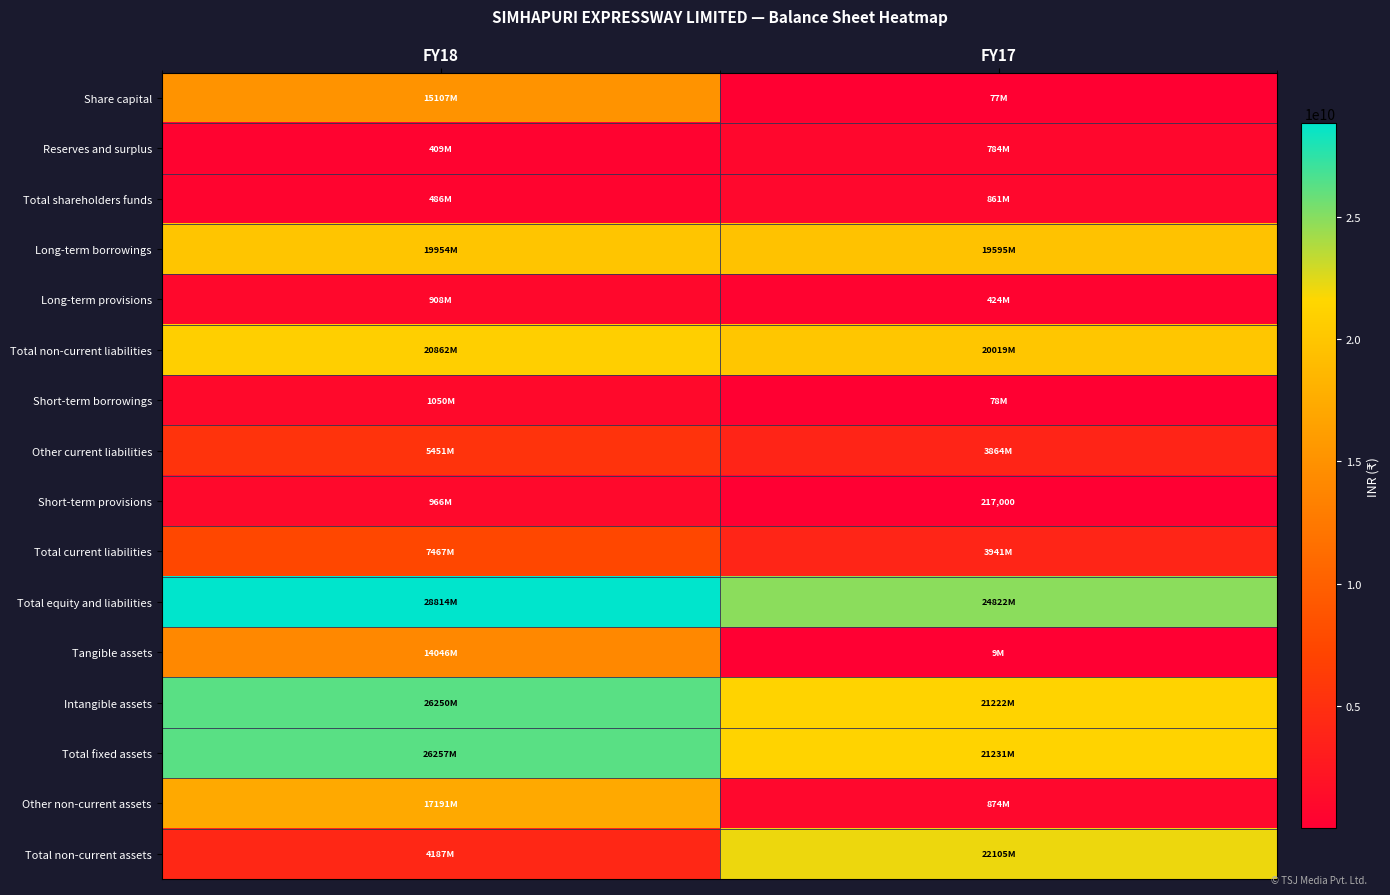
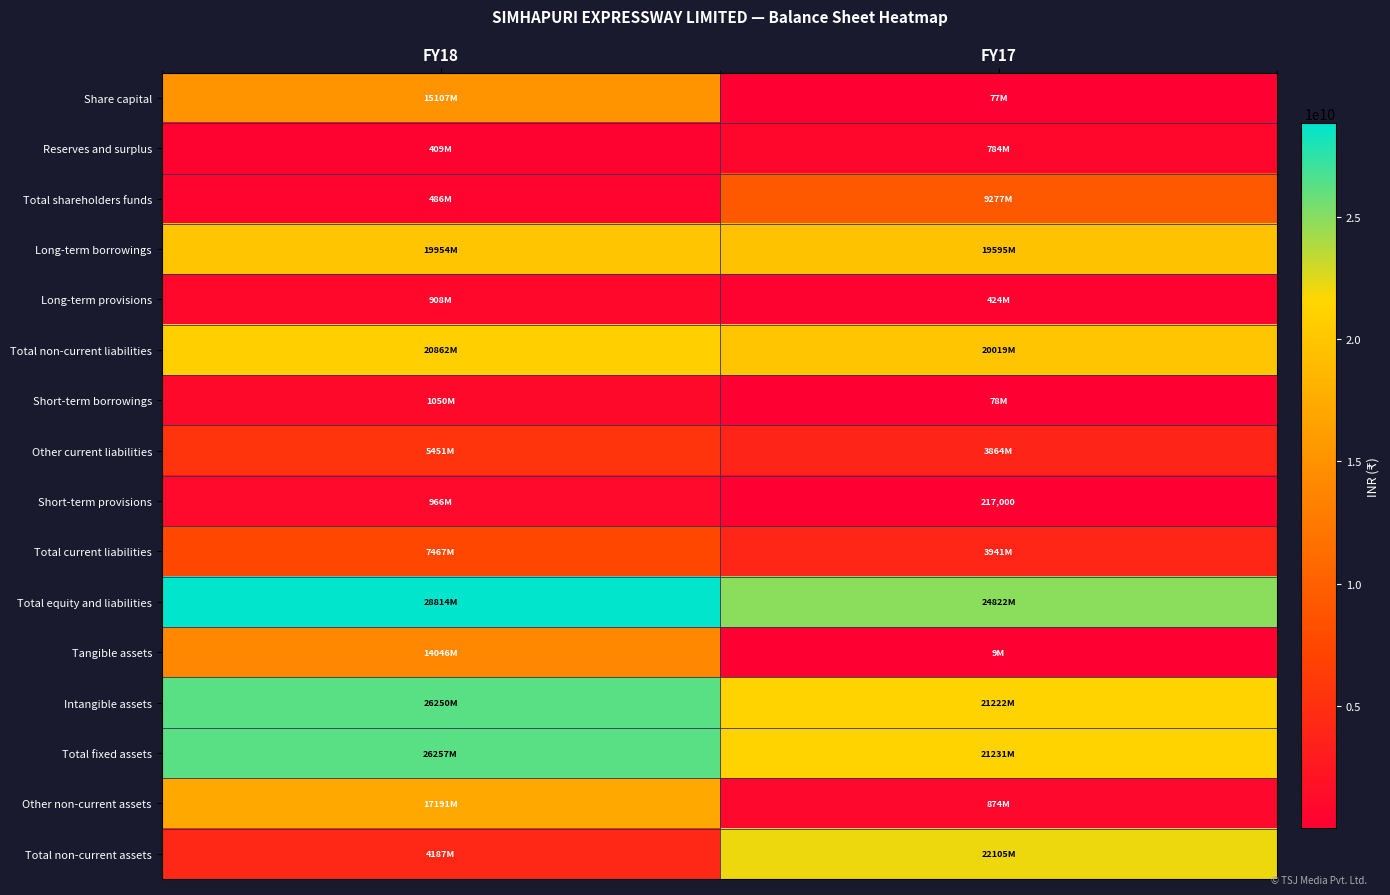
Total shareholders funds, FY17: 861M -> 9277M
